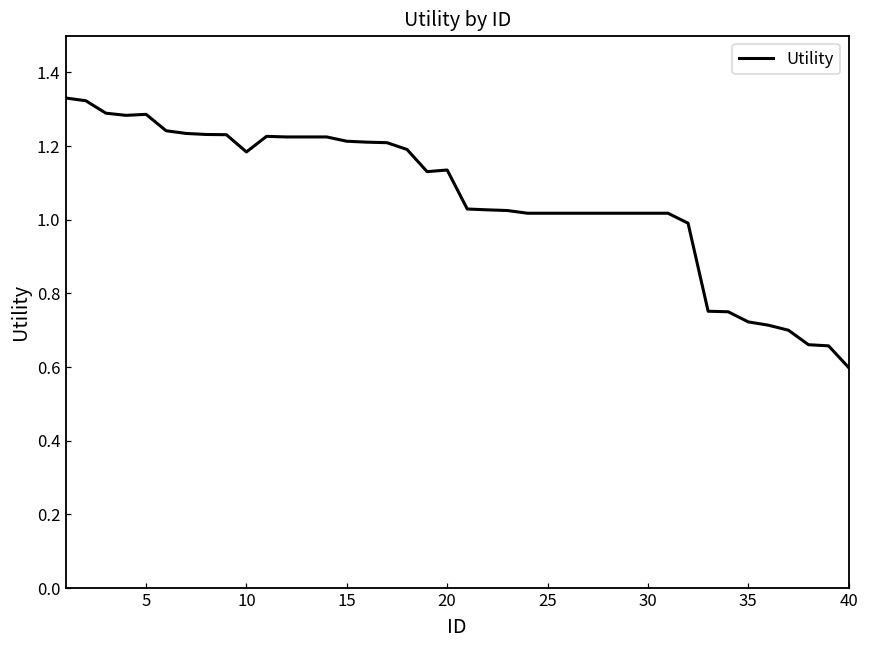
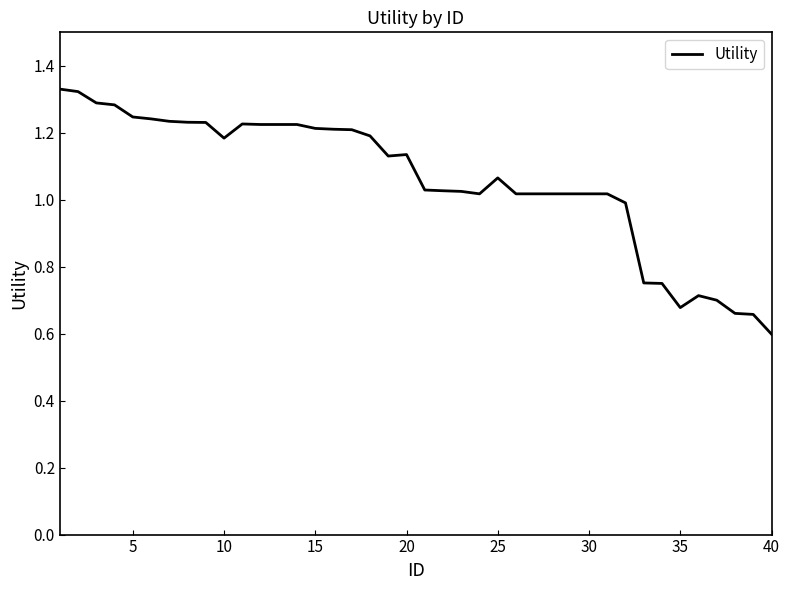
5: 1.29 -> 1.25
25: 1.02 -> 1.07
35: 0.72 -> 0.68
